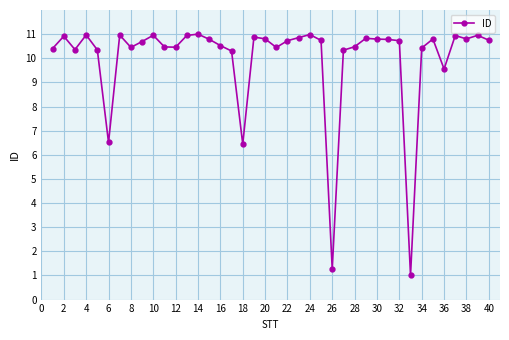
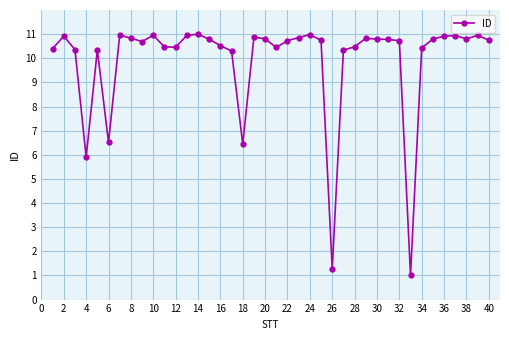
4: 11.0 -> 5.9
8: 10.5 -> 10.8
36: 9.6 -> 10.9
